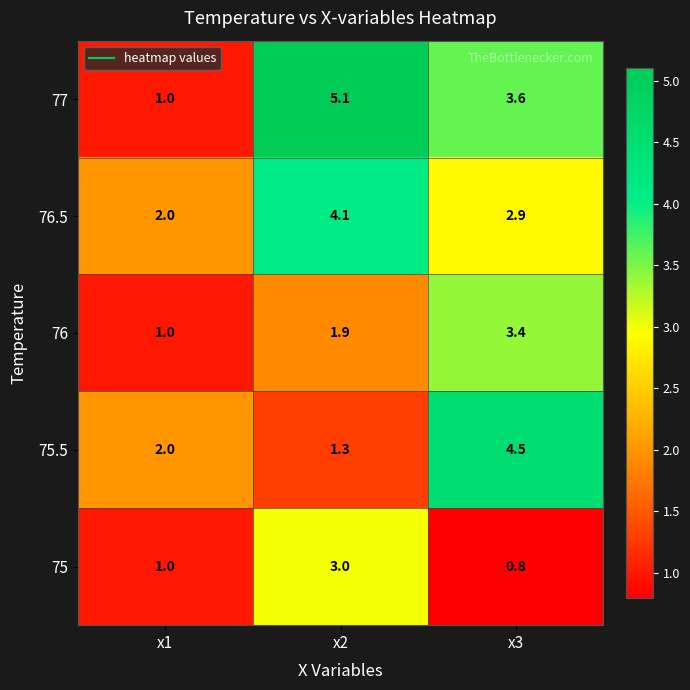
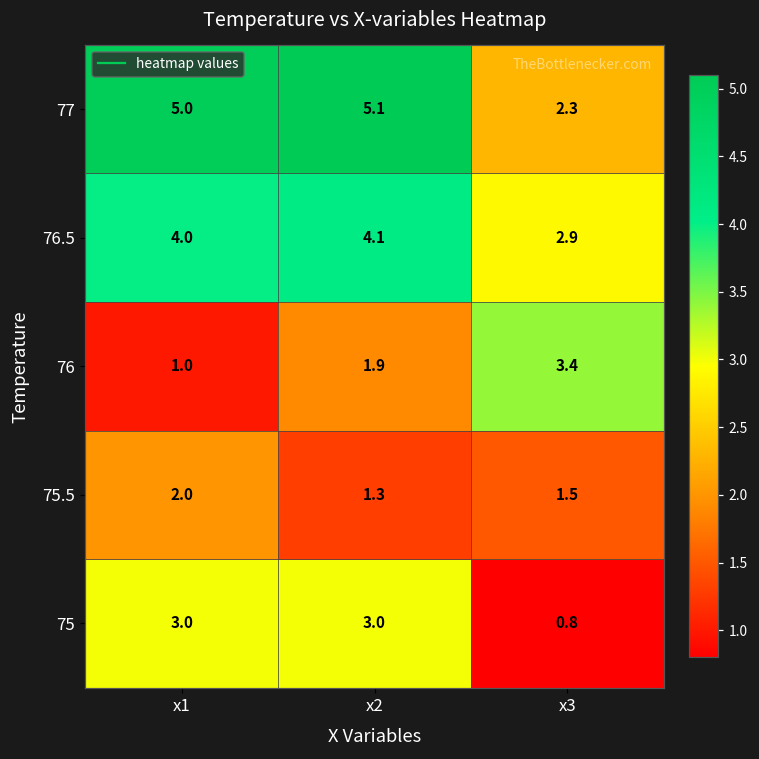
77, x1: 1.0 -> 5.0
77, x3: 3.6 -> 2.3
76.5, x1: 2.0 -> 4.0
75.5, x3: 4.5 -> 1.5
75, x1: 1.0 -> 3.0
